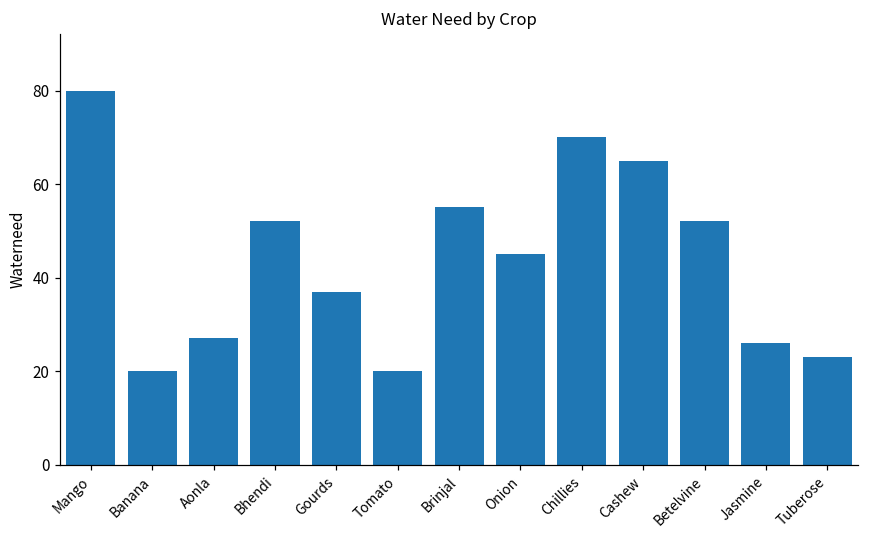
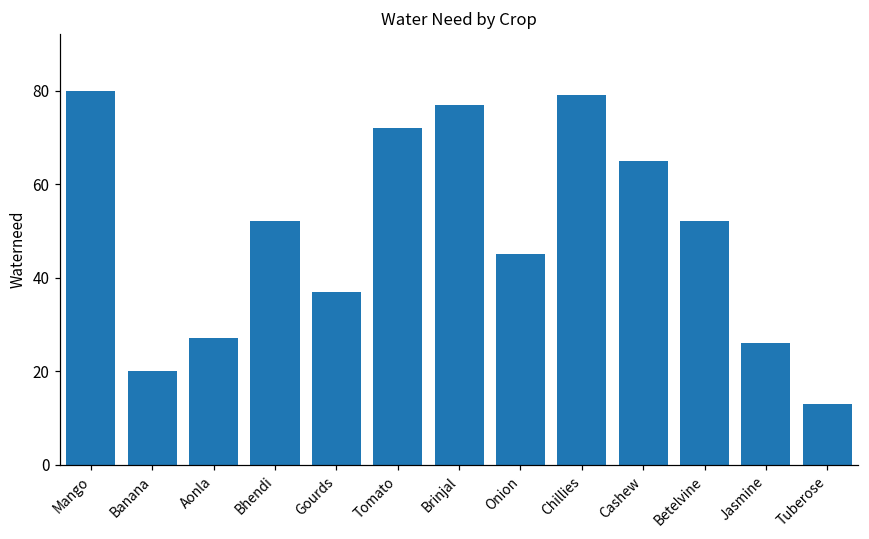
Tomato: 20 -> 72
Brinjal: 55 -> 77
Chillies: 70 -> 79
Tuberose: 23 -> 13
